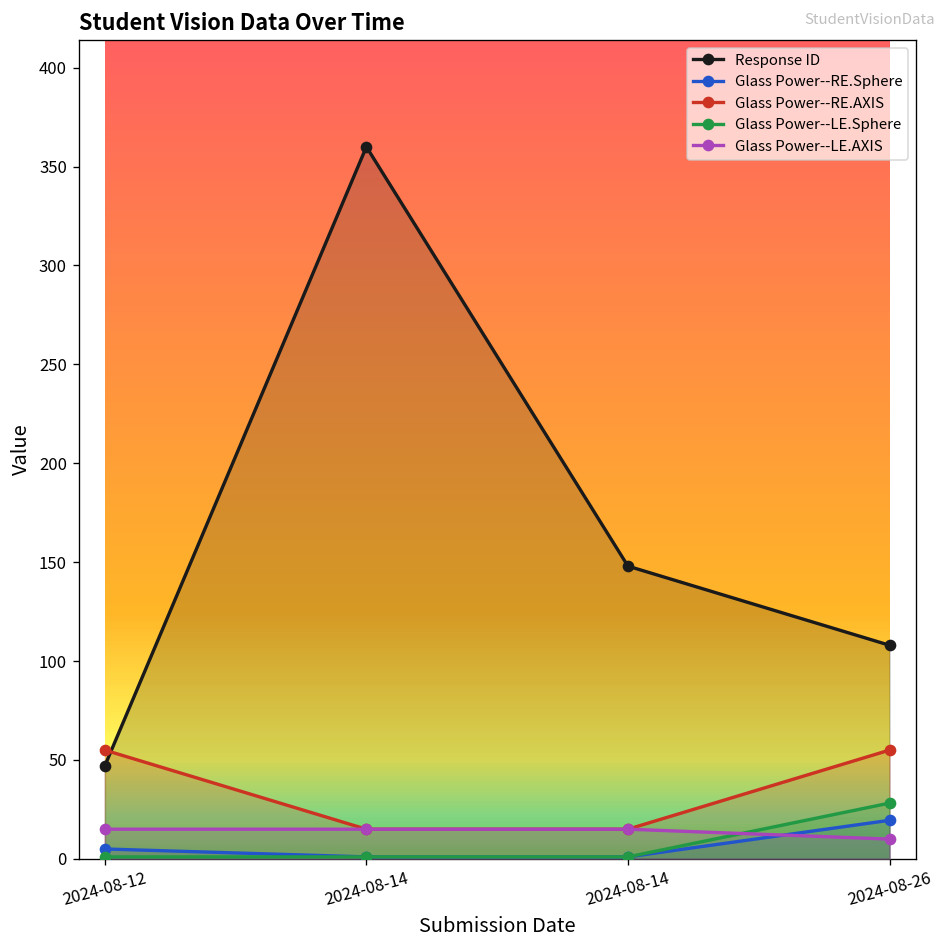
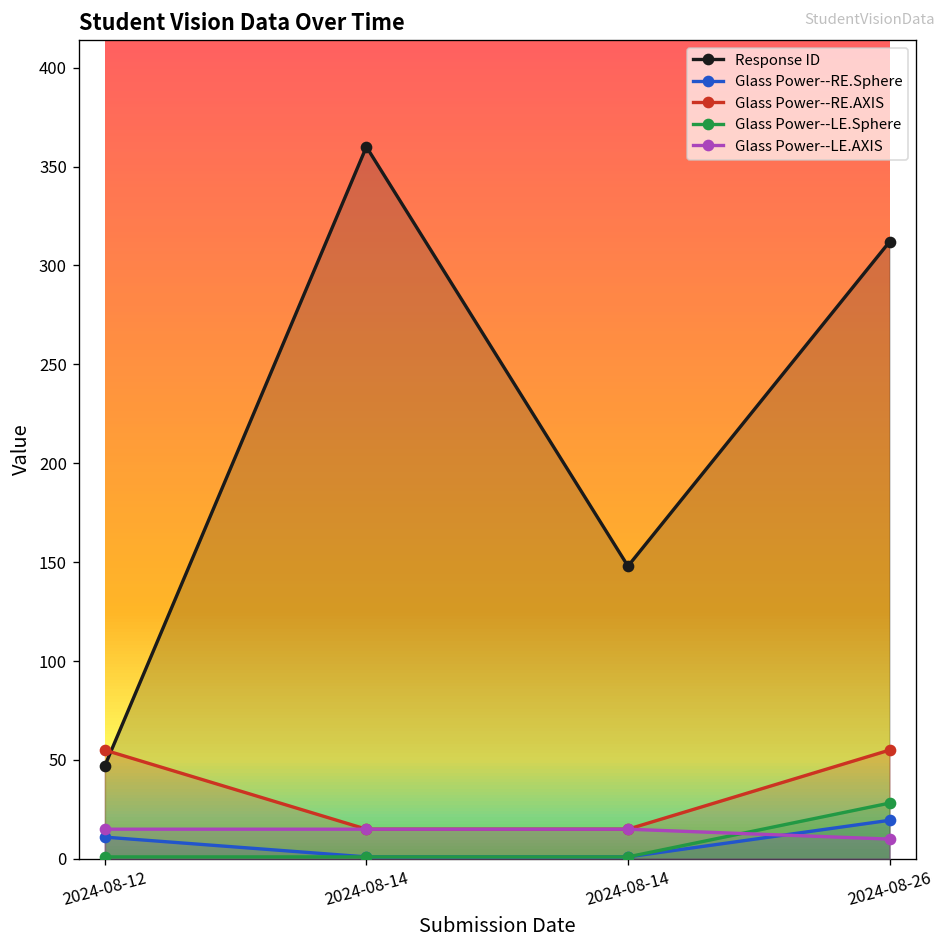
Glass Power--RE.Sphere, 2024-08-12: 5 -> 11
Response ID, 2024-08-26: 108 -> 312
